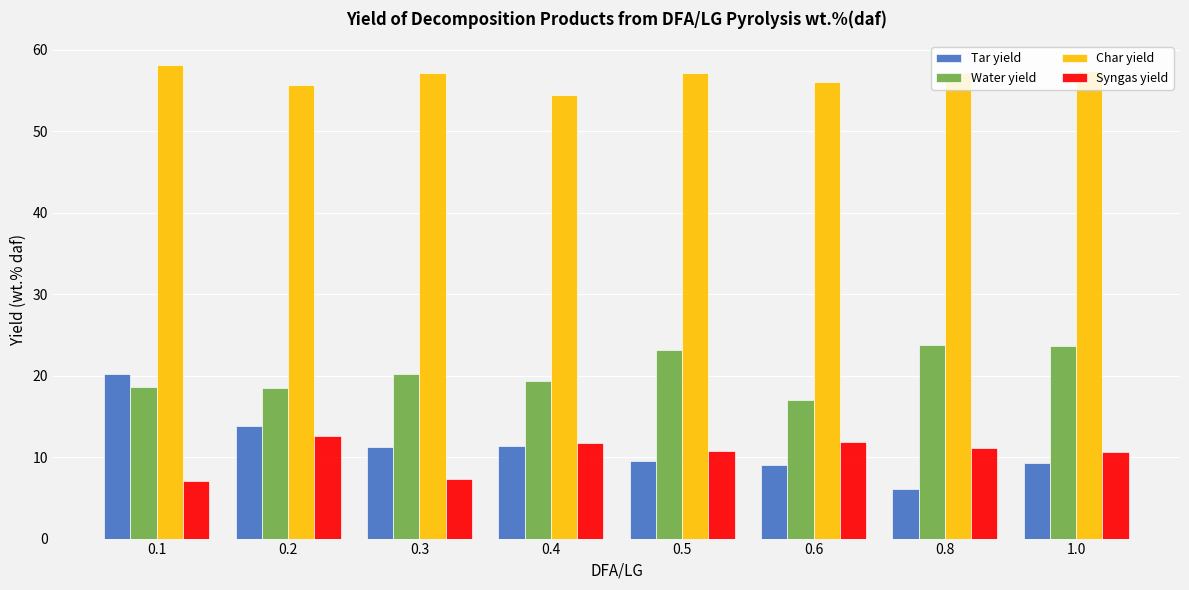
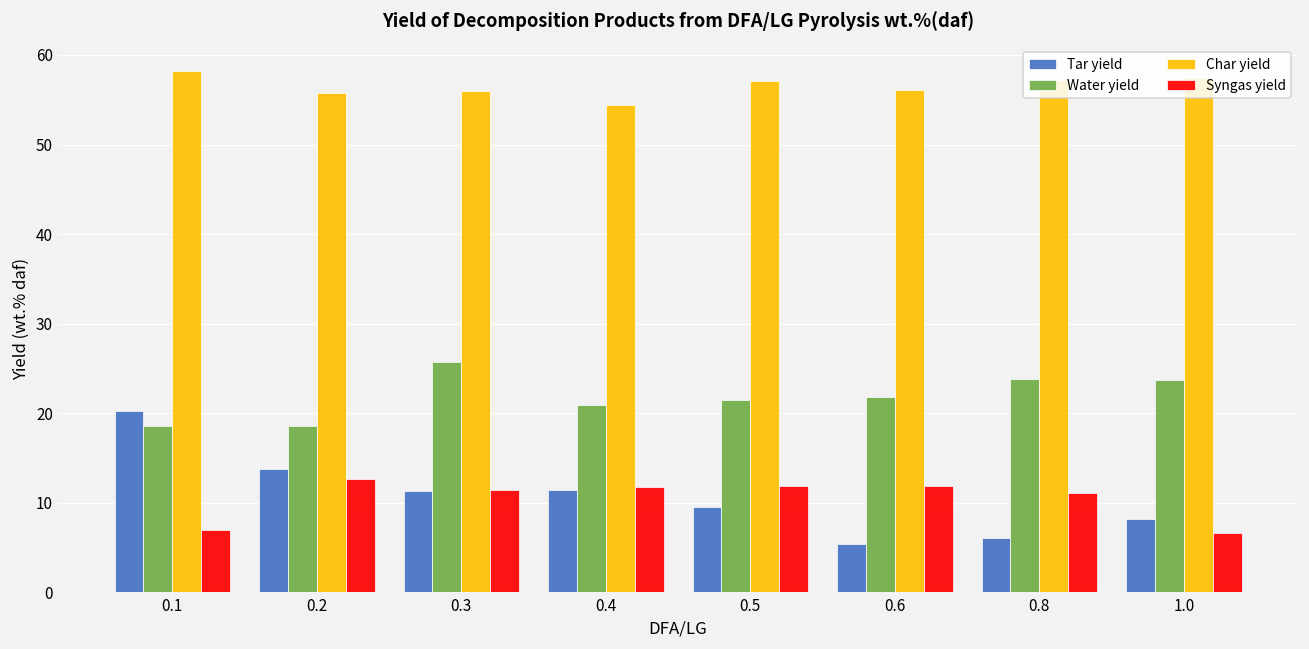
Water yield, 0.3: 20 -> 26
Char yield, 0.3: 57 -> 56
Syngas yield, 0.3: 7 -> 11
Water yield, 0.4: 19 -> 21
Water yield, 0.5: 23 -> 22
Syngas yield, 0.5: 11 -> 12
Tar yield, 0.6: 9 -> 5
Water yield, 0.6: 17 -> 22
Tar yield, 1.0: 9 -> 8
Syngas yield, 1.0: 11 -> 7
